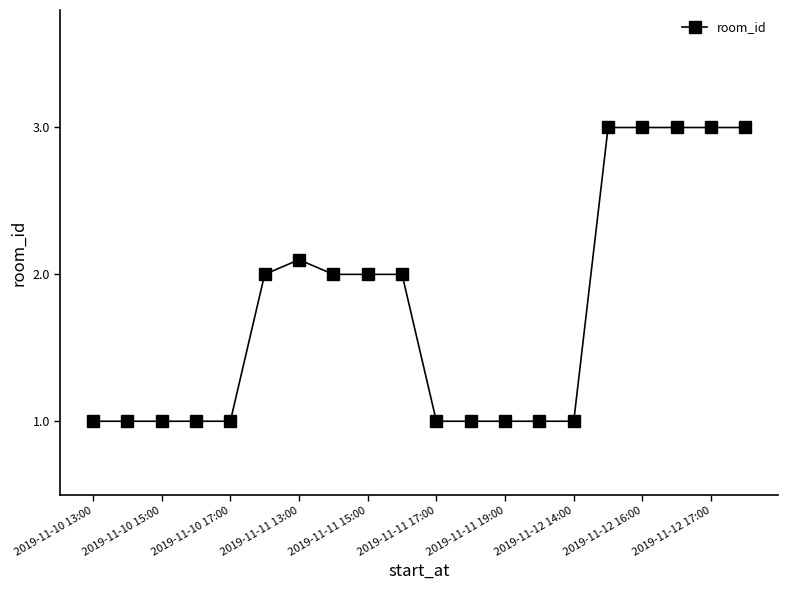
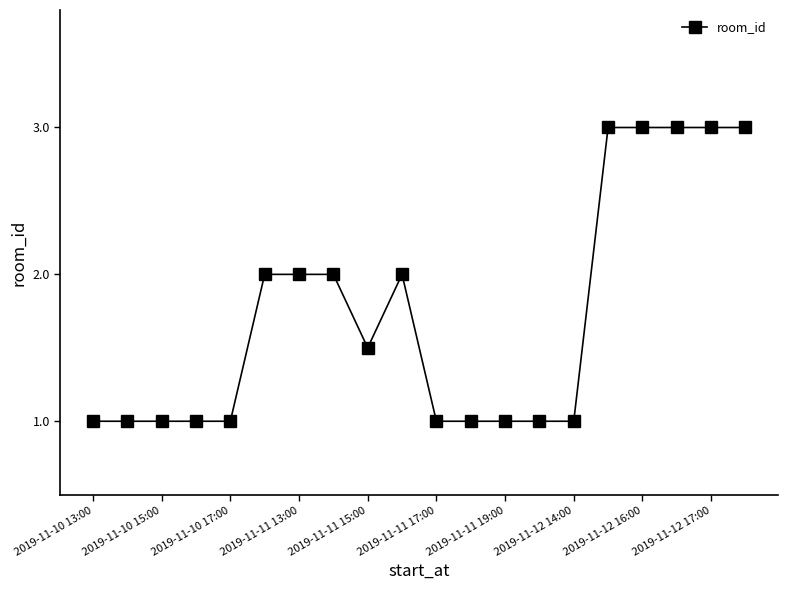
2019-11-11 13:00: 2.1 -> 2.0
2019-11-11 15:00: 2.0 -> 1.5
